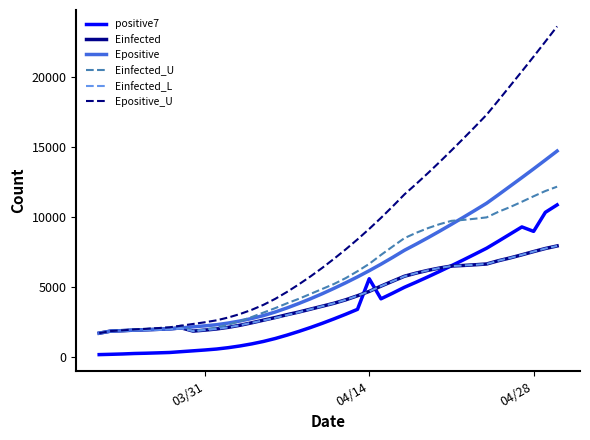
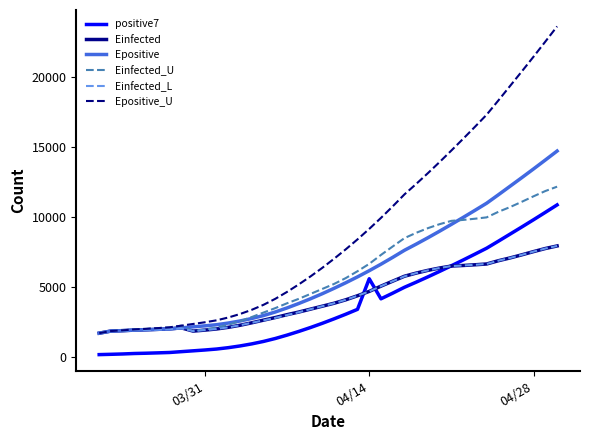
positive7, 04/28: 9000 -> 9800
